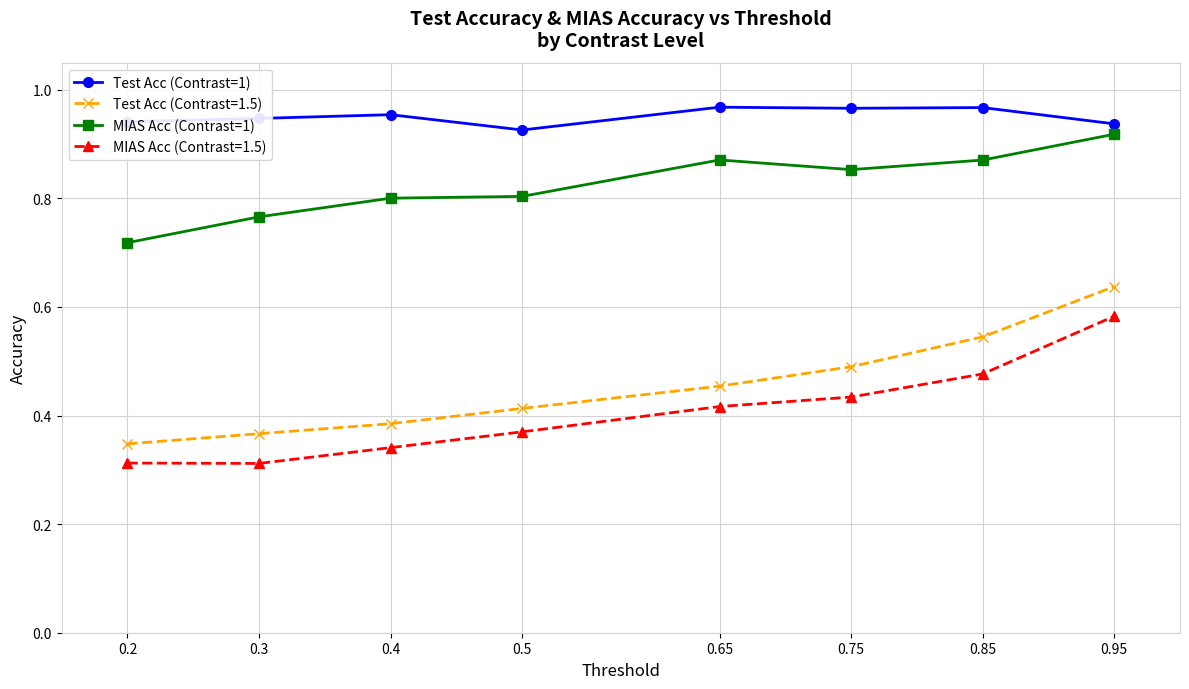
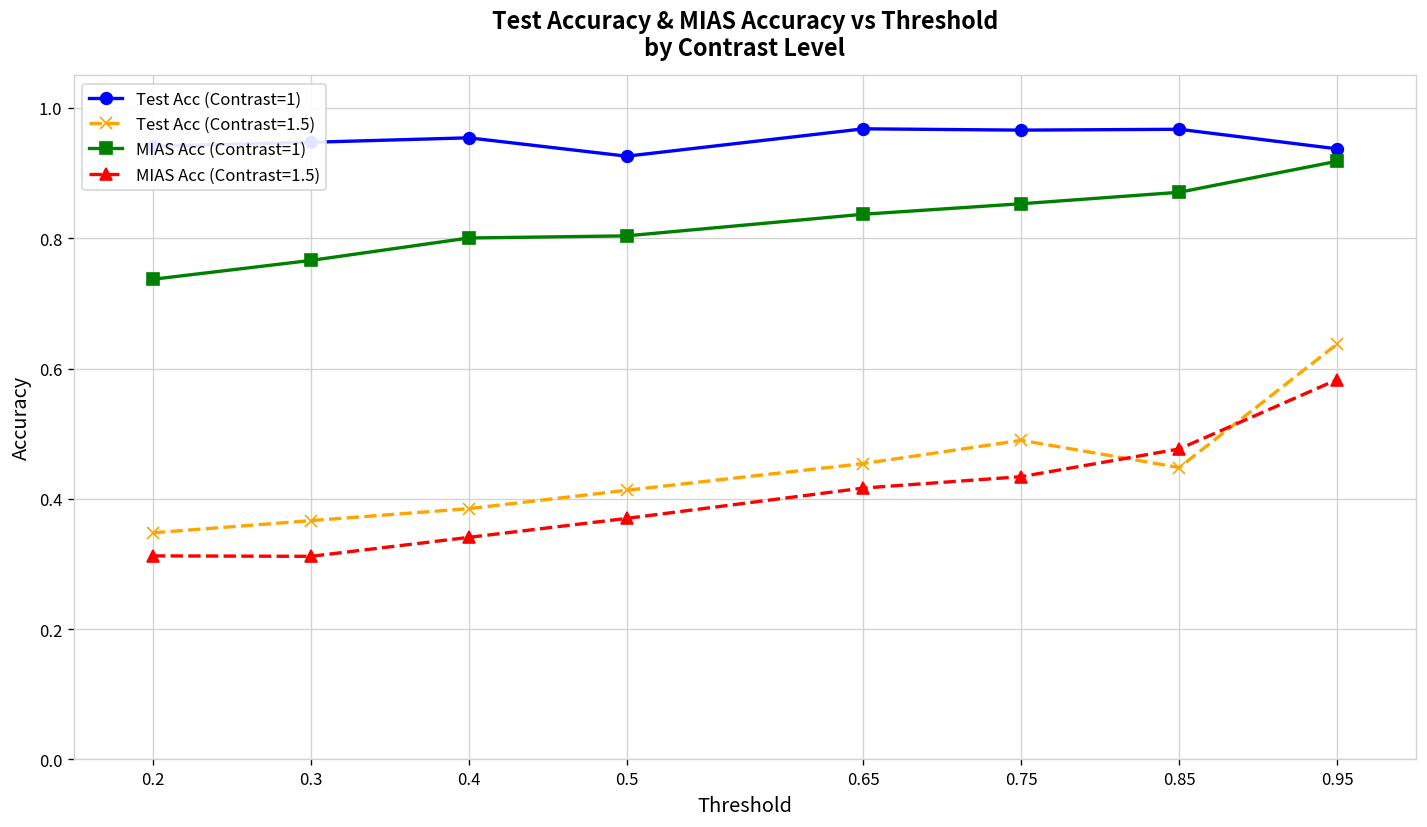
MIAS Acc (Contrast=1), 0.2: 0.72 -> 0.74
MIAS Acc (Contrast=1), 0.65: 0.87 -> 0.84
Test Acc (Contrast=1.5), 0.85: 0.54 -> 0.45
